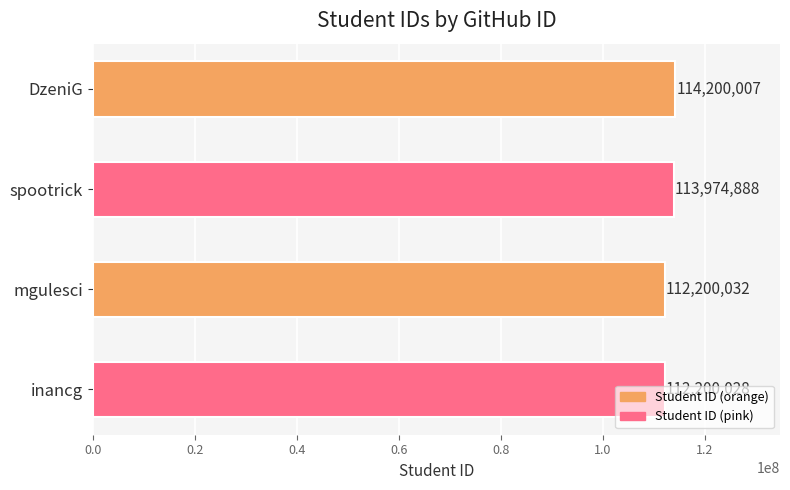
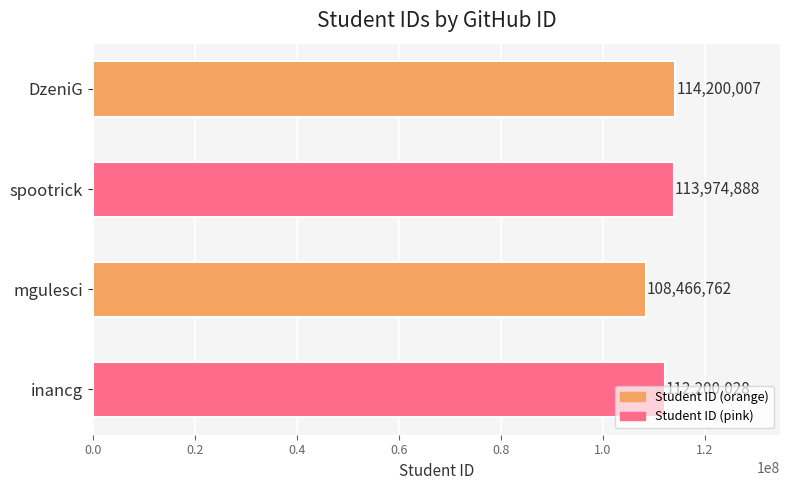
mgulesci: 112,200,032 -> 108,466,762
